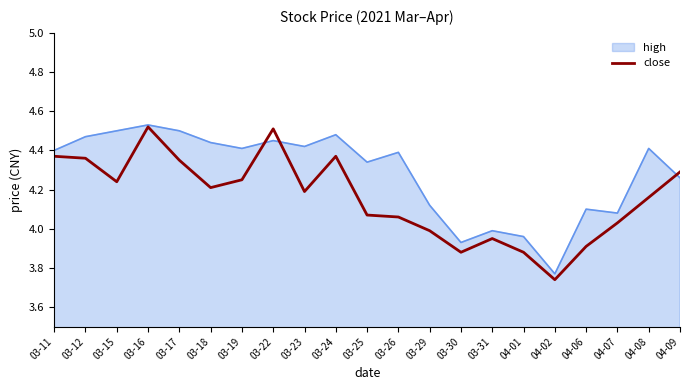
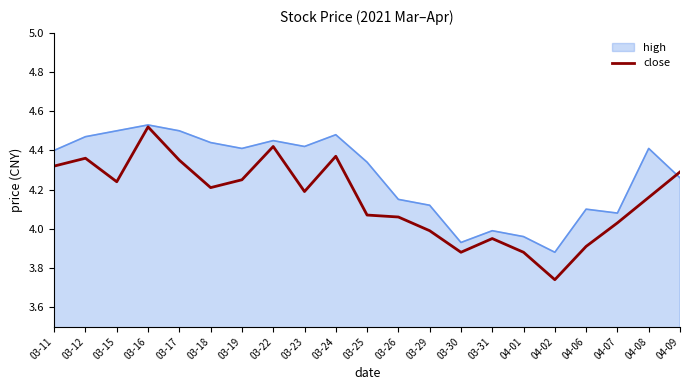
close, 03-11: 4.37 -> 4.32
close, 03-22: 4.51 -> 4.42
high, 03-26: 4.39 -> 4.15
high, 04-02: 3.77 -> 3.88
